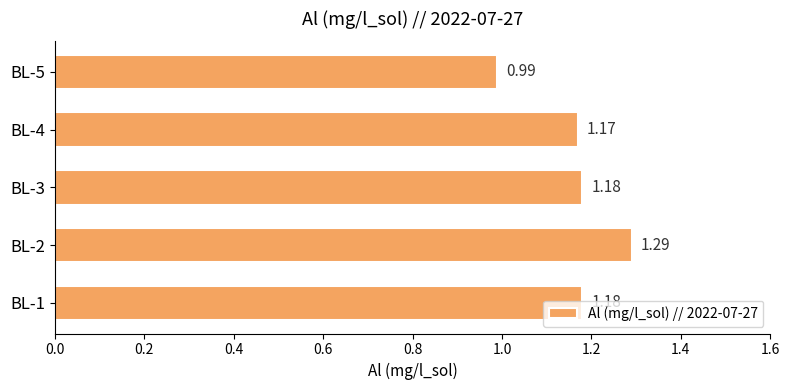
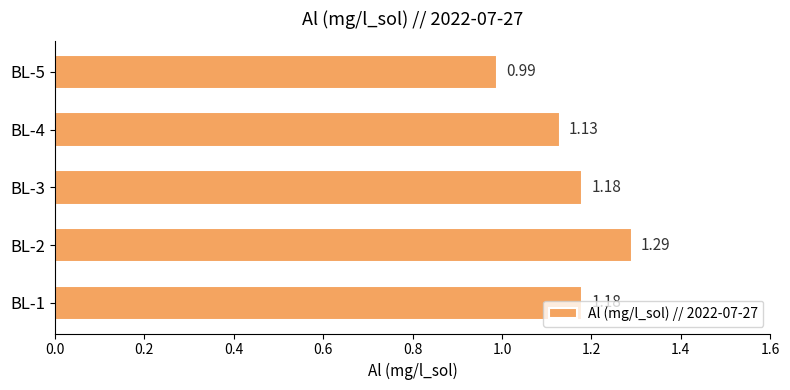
BL-4: 1.17 -> 1.13
